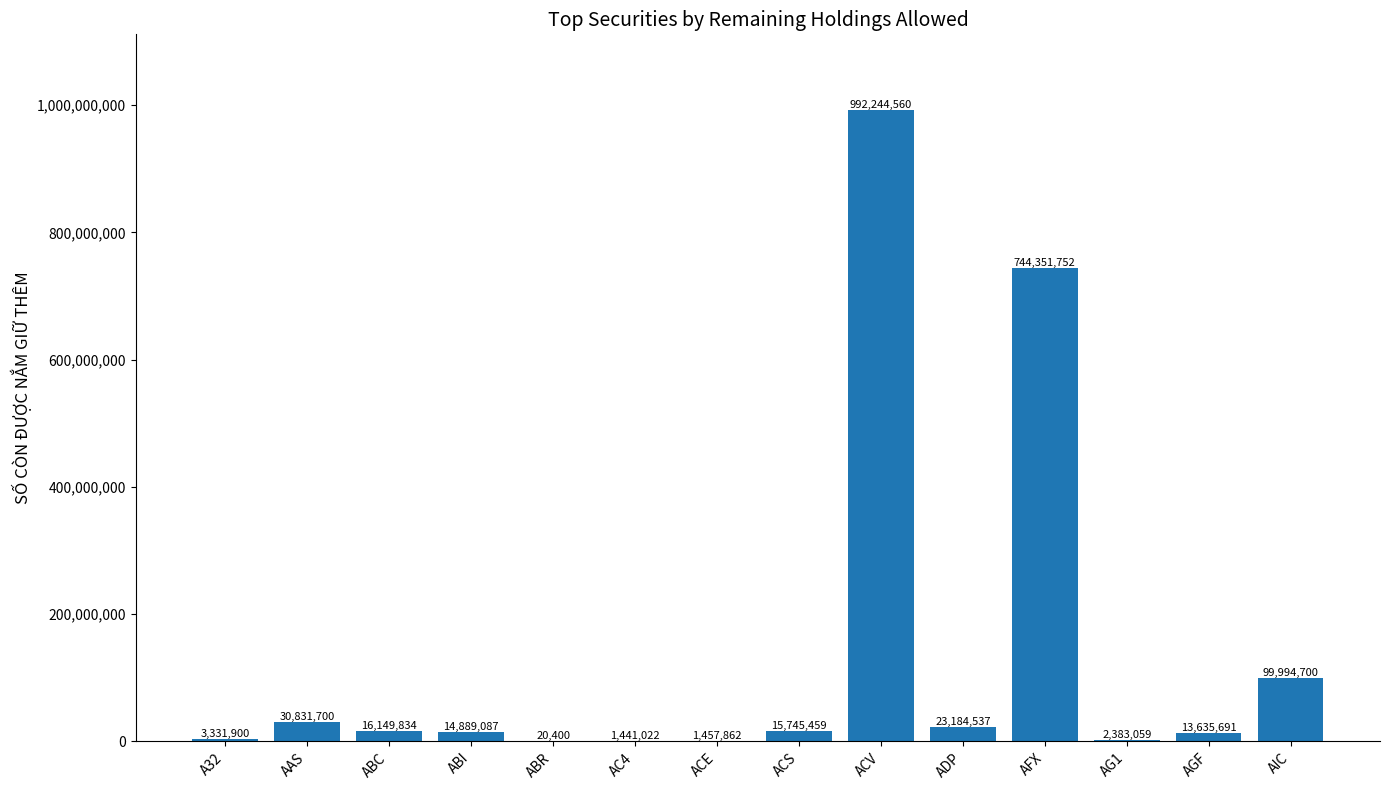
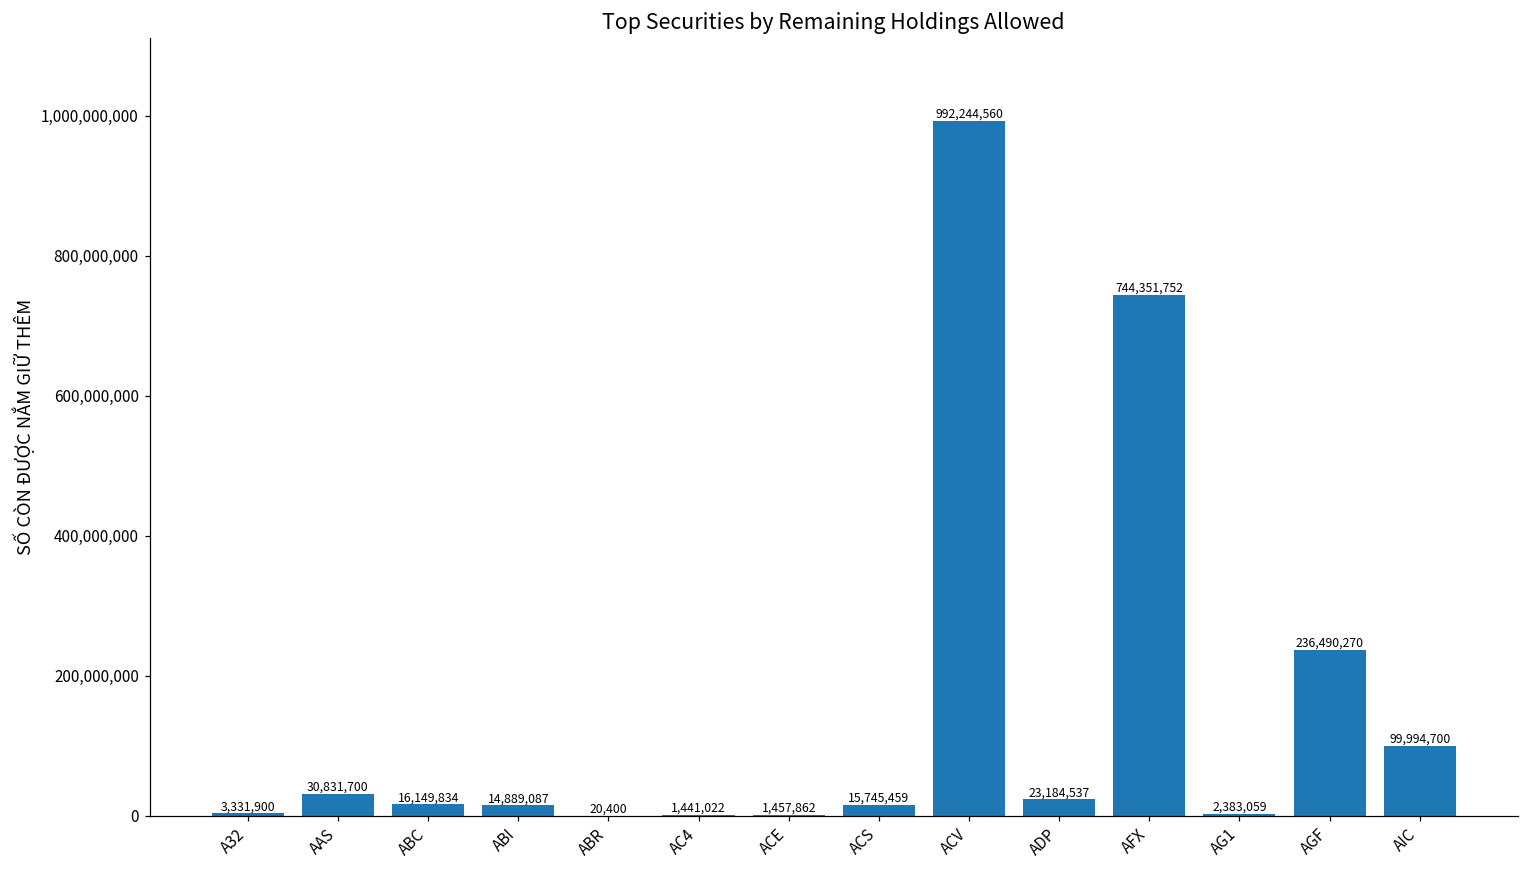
AGF: 13,635,691 -> 236,490,270
